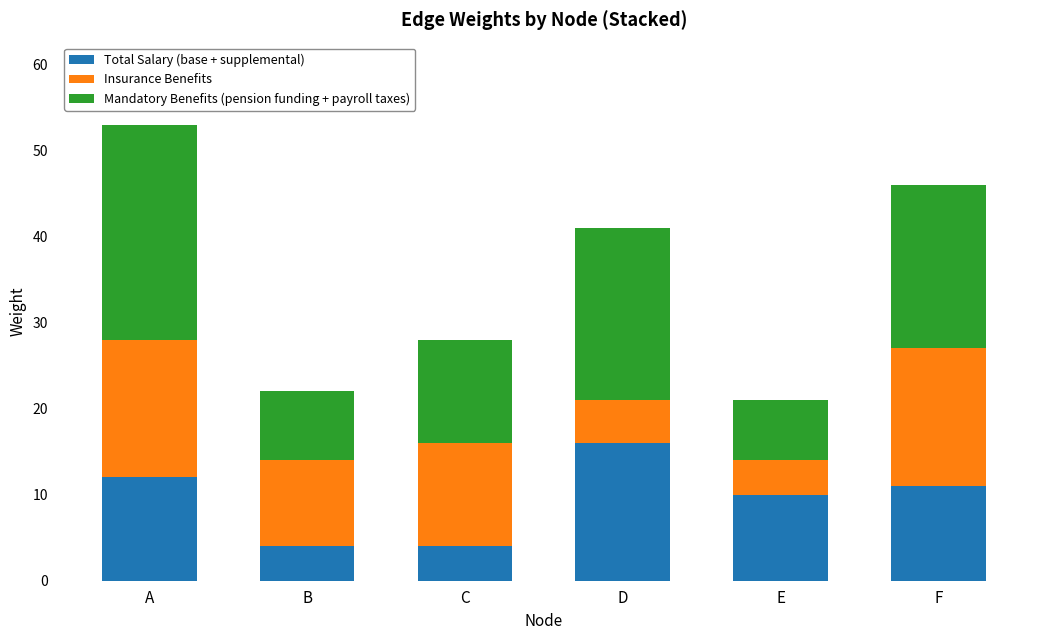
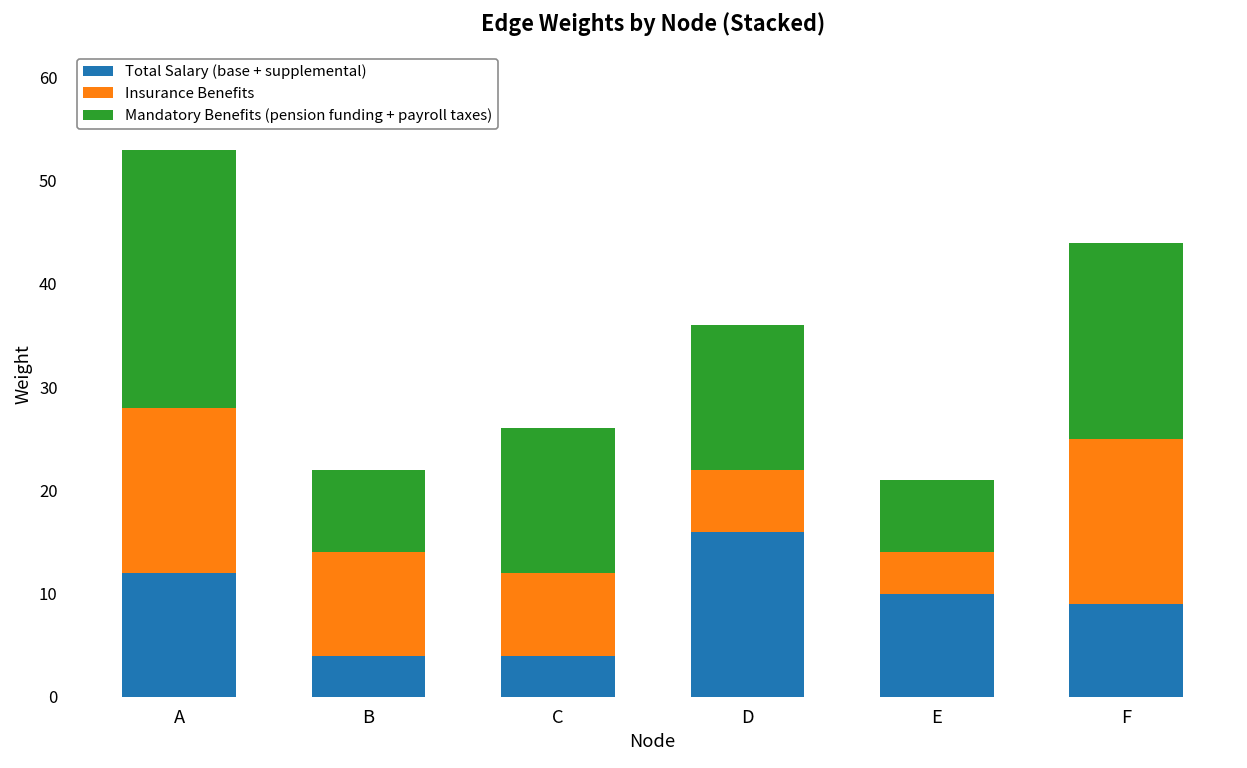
Insurance Benefits, C: 12 -> 8
Mandatory Benefits (pension funding + payroll taxes), C: 12 -> 14
Insurance Benefits, D: 5 -> 6
Mandatory Benefits (pension funding + payroll taxes), D: 20 -> 14
Total Salary (base + supplemental), F: 11 -> 9
